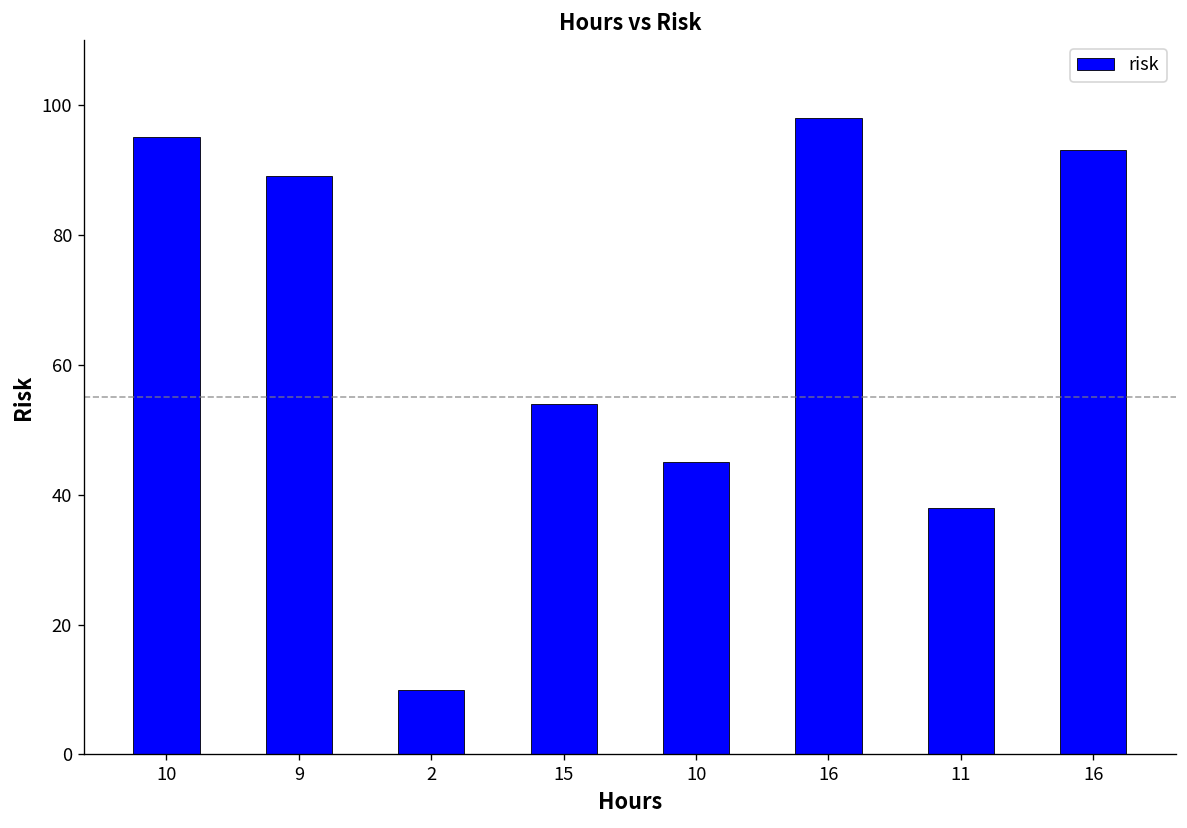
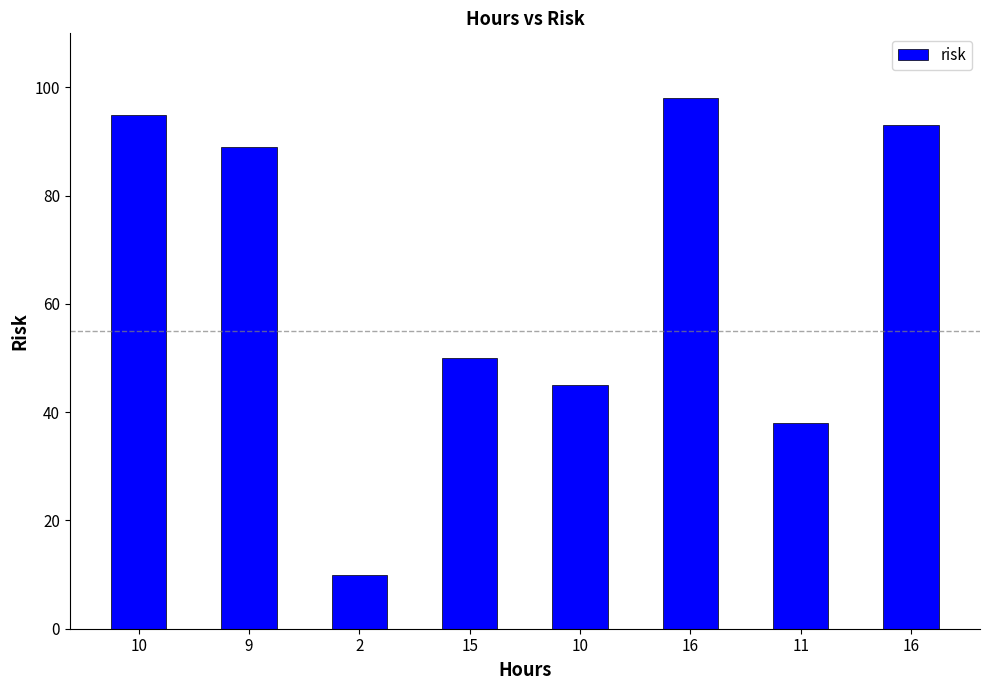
15: 54 -> 50
